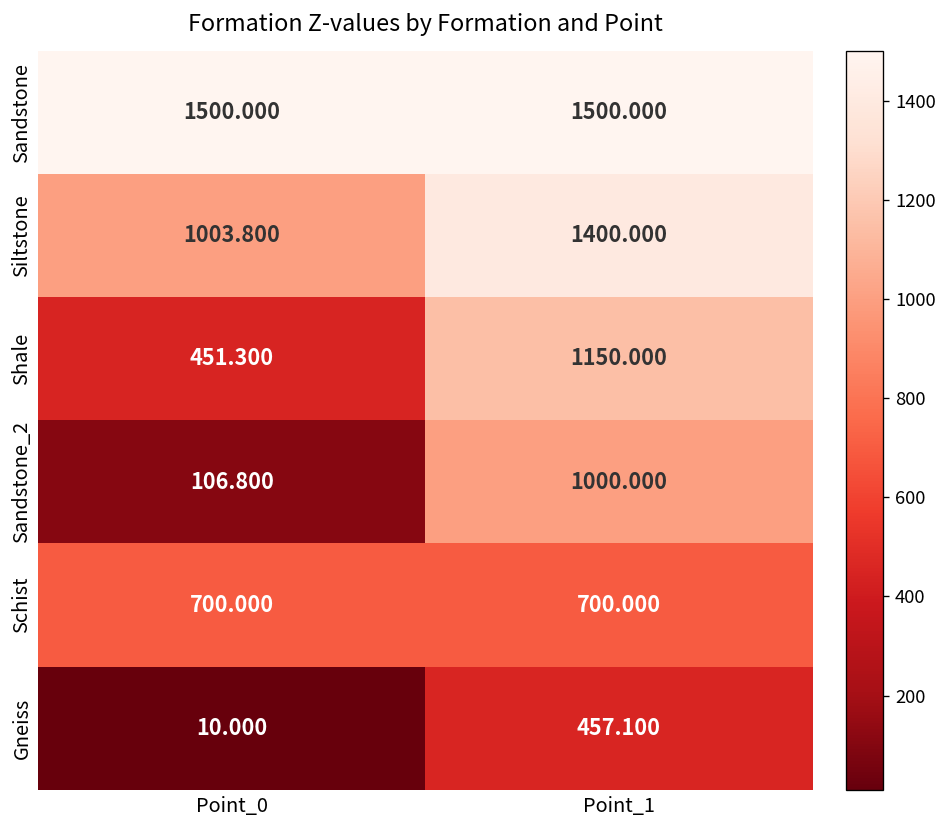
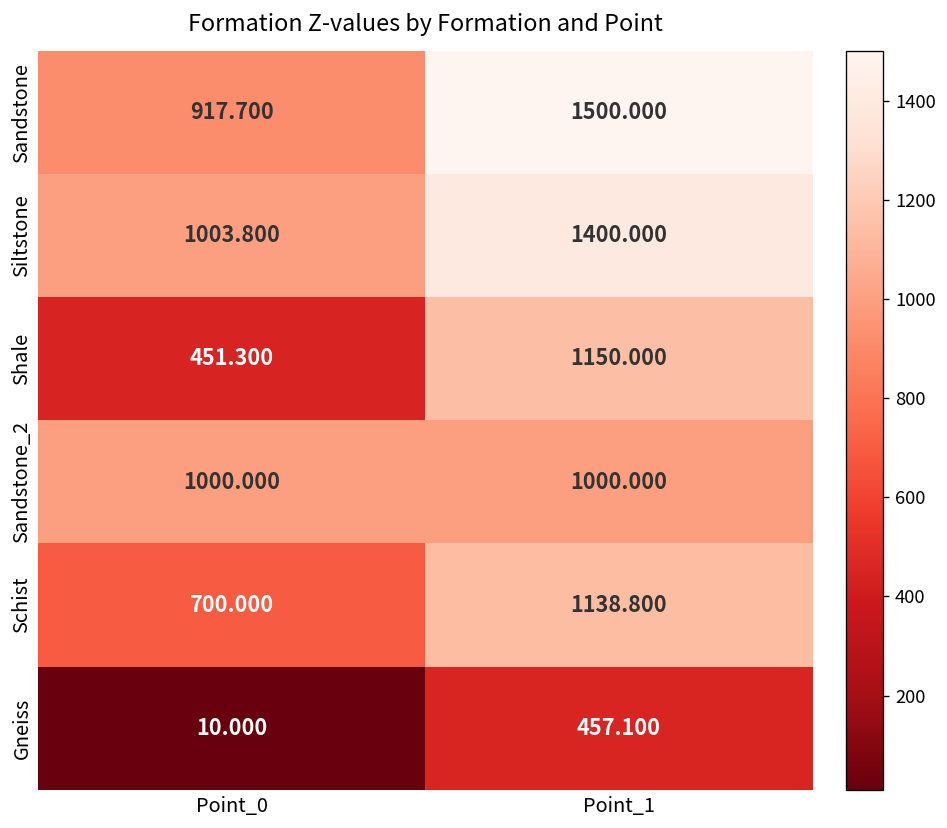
Sandstone, Point_0: 1500.000 -> 917.700
Sandstone_2, Point_0: 106.800 -> 1000.000
Schist, Point_1: 700.000 -> 1138.800
